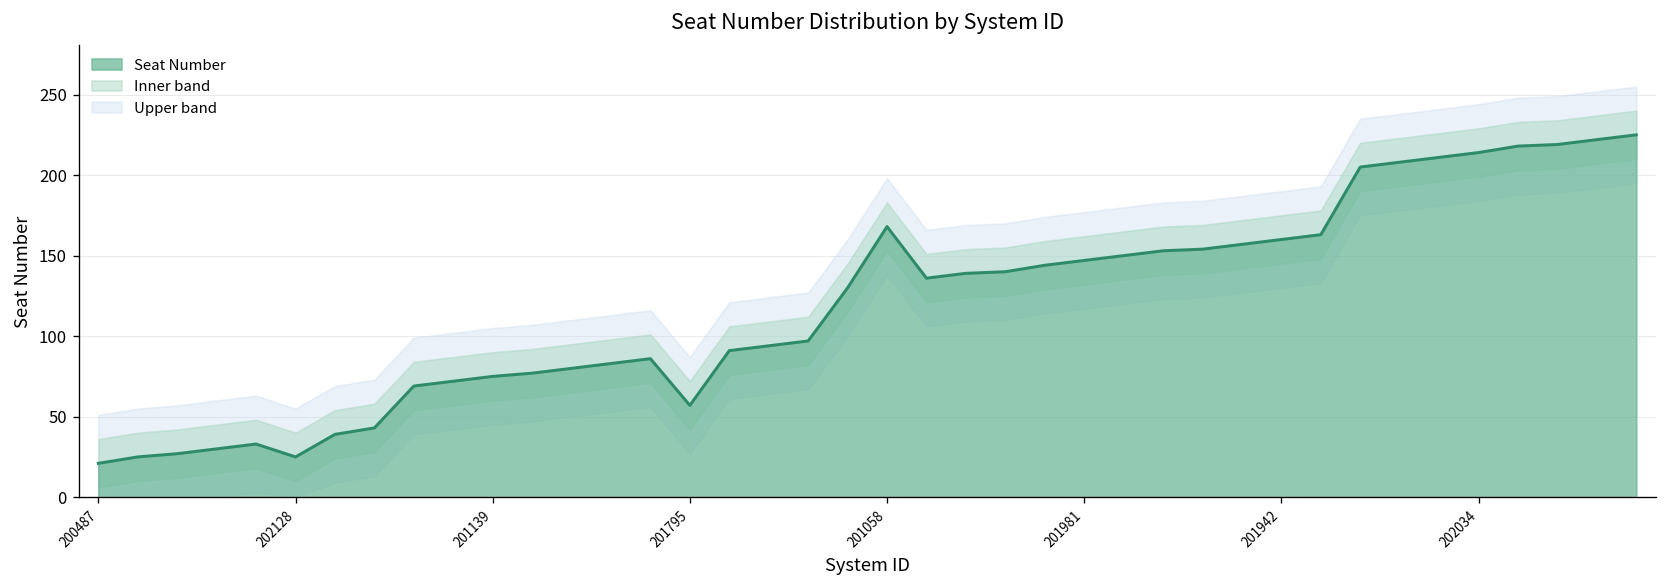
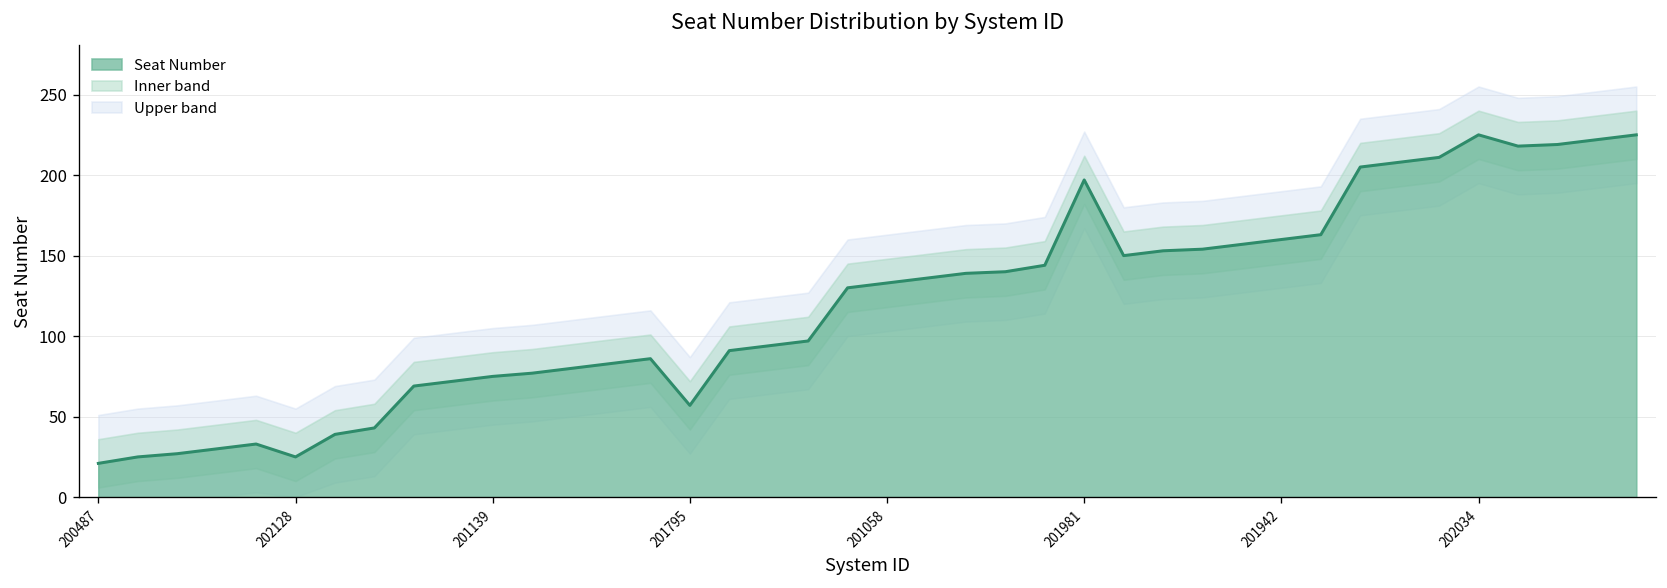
Seat Number, 201058: 168 -> 133
Seat Number, 201981: 147 -> 197
Seat Number, 202034: 214 -> 225
